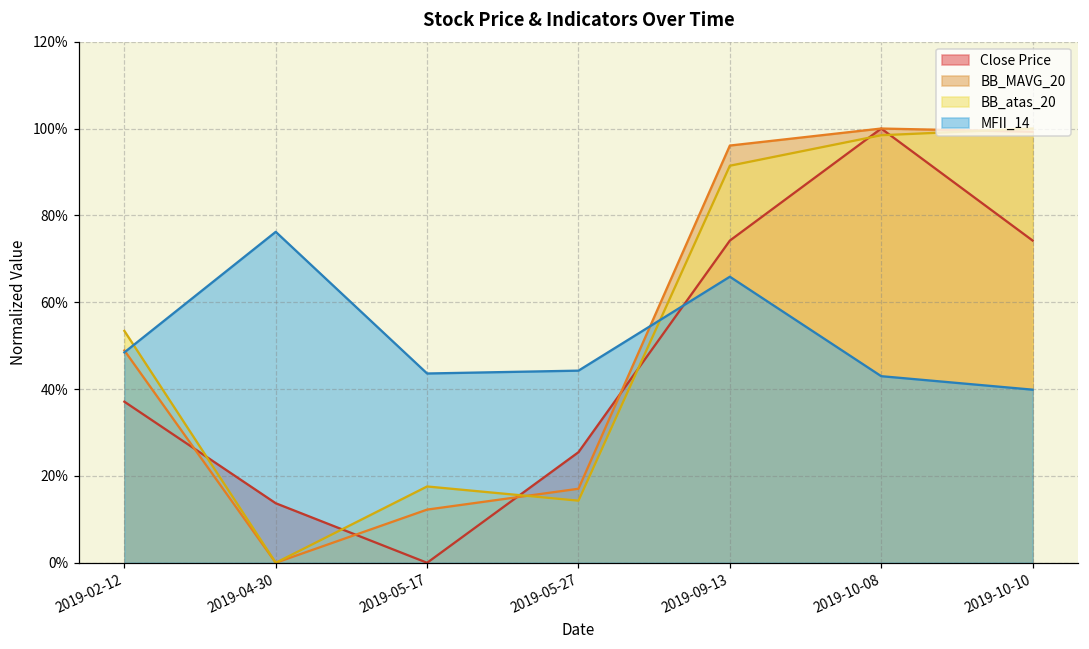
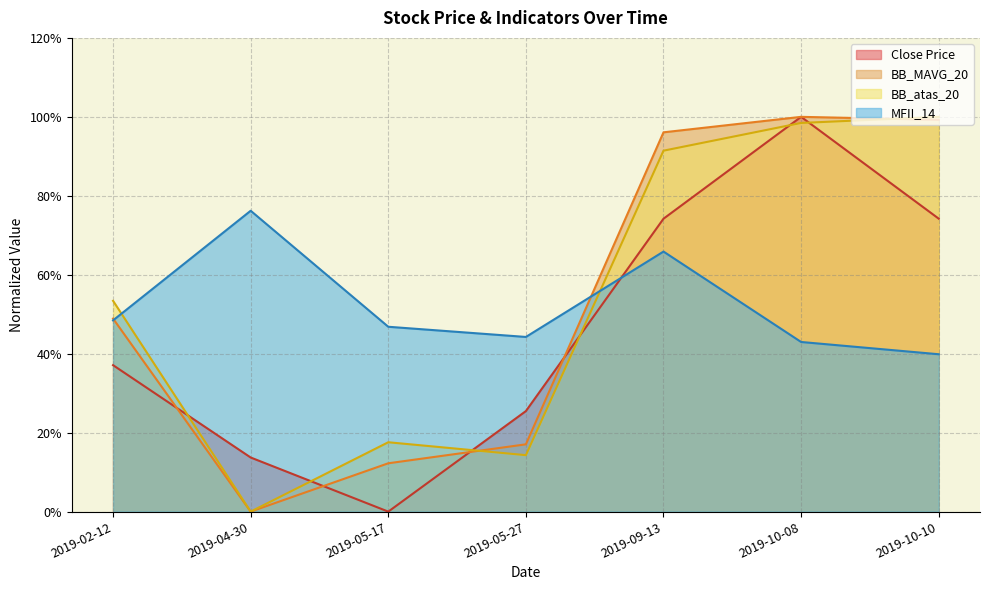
MFII_14, 2019-05-17: 44% -> 47%
